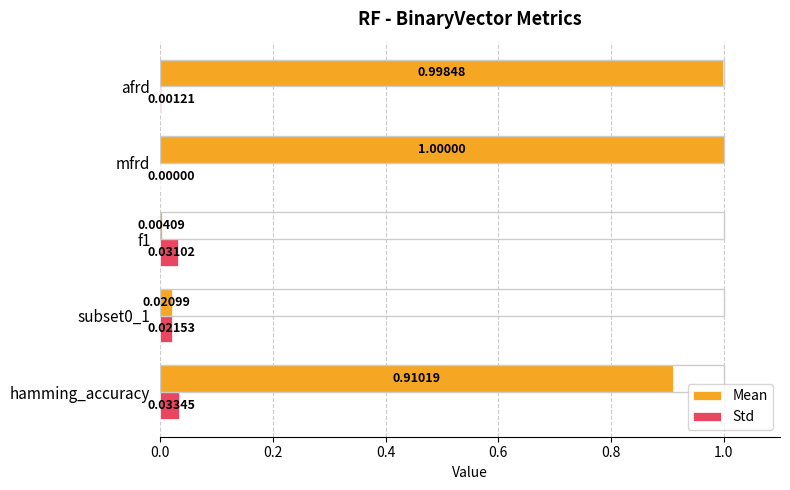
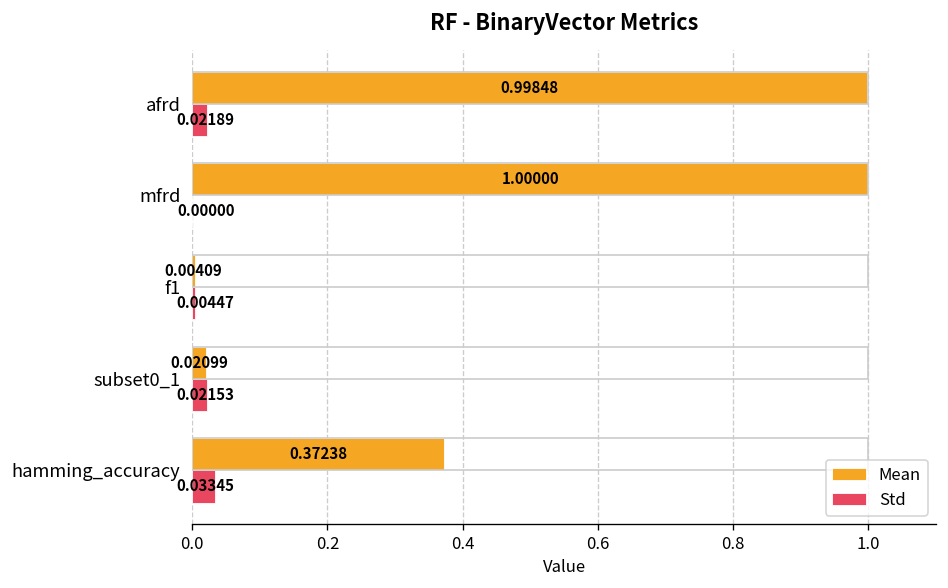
Std, afrd: 0.00121 -> 0.02189
Std, f1: 0.03102 -> 0.00447
Mean, hamming_accuracy: 0.91019 -> 0.37238
